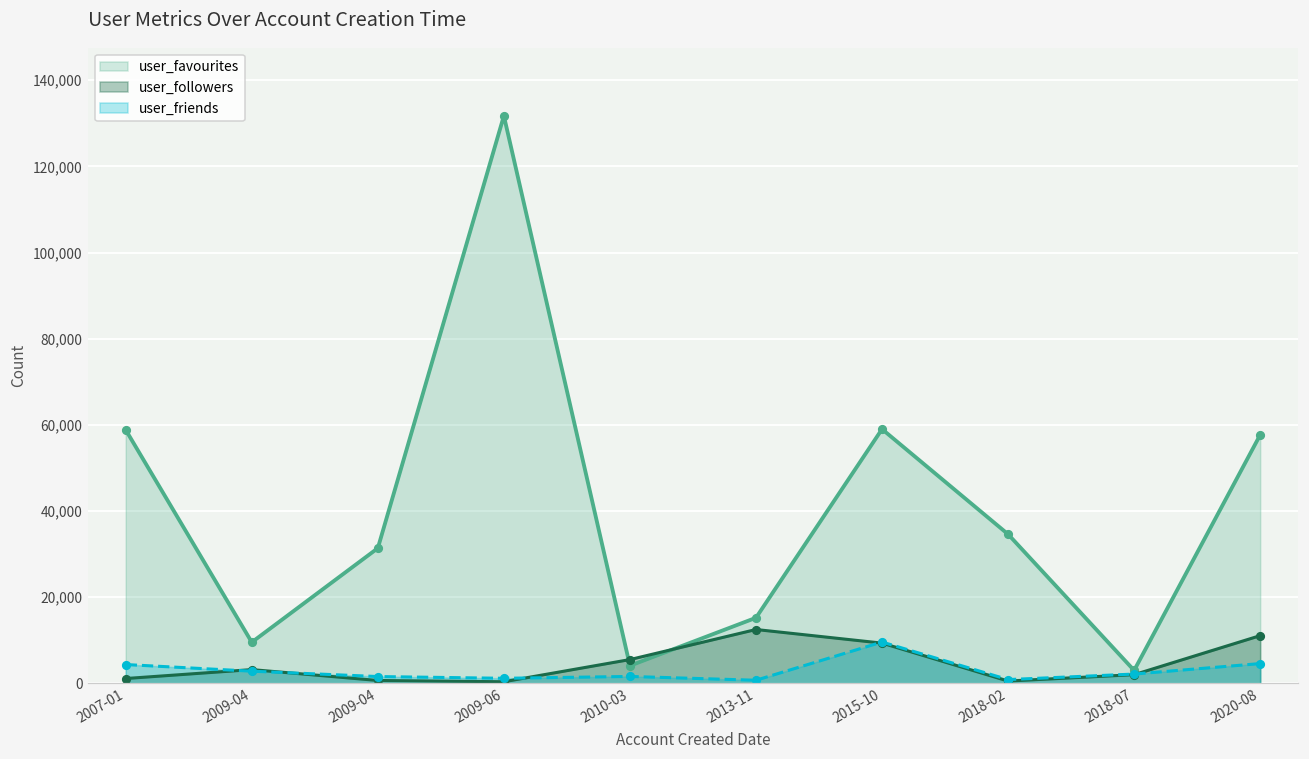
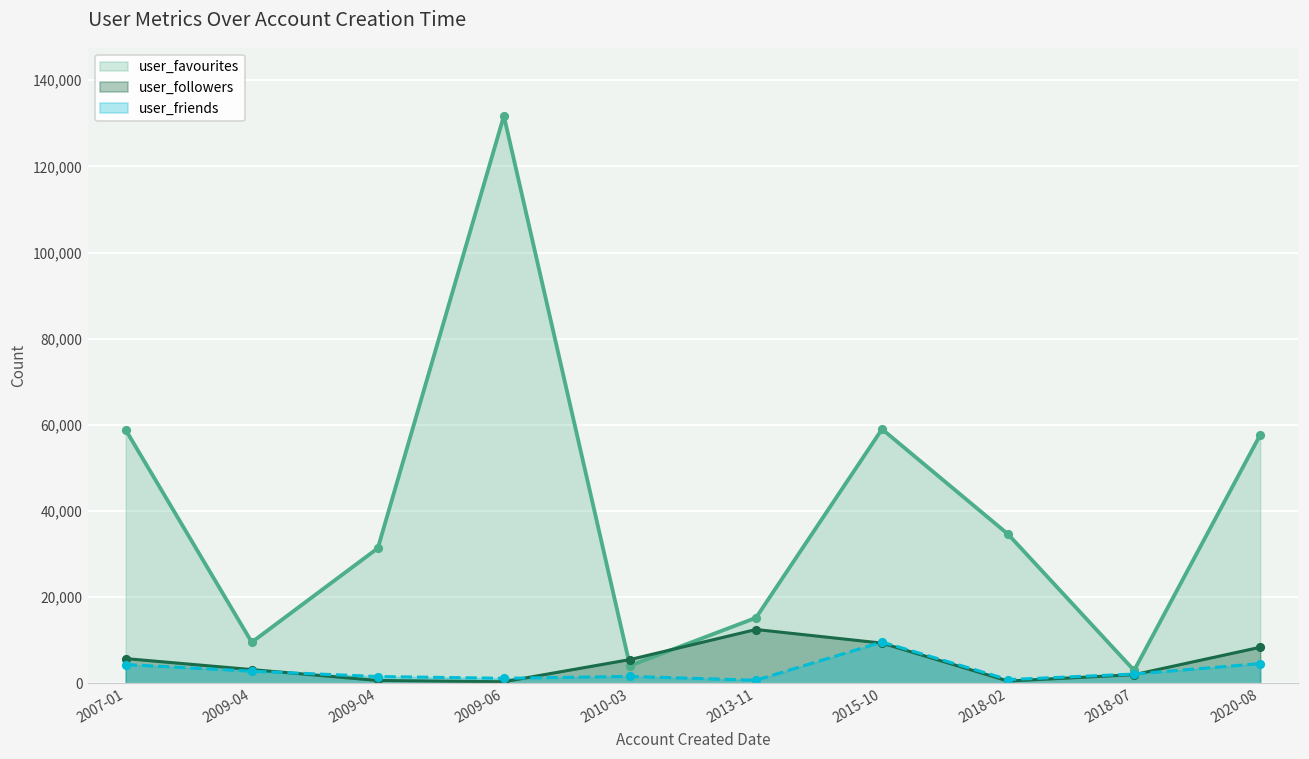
user_followers, 2007-01: 1,000 -> 6,000
user_followers, 2020-08: 11,000 -> 8,000
